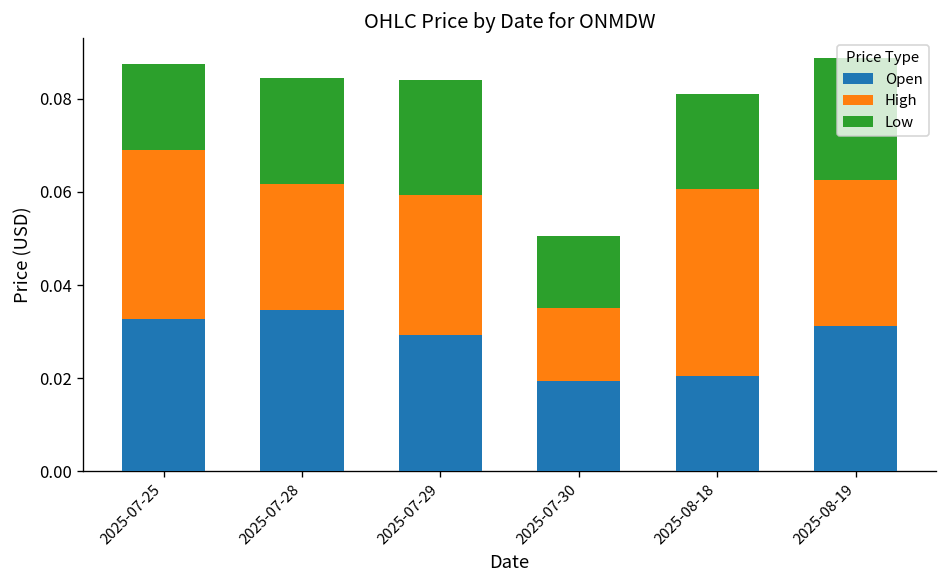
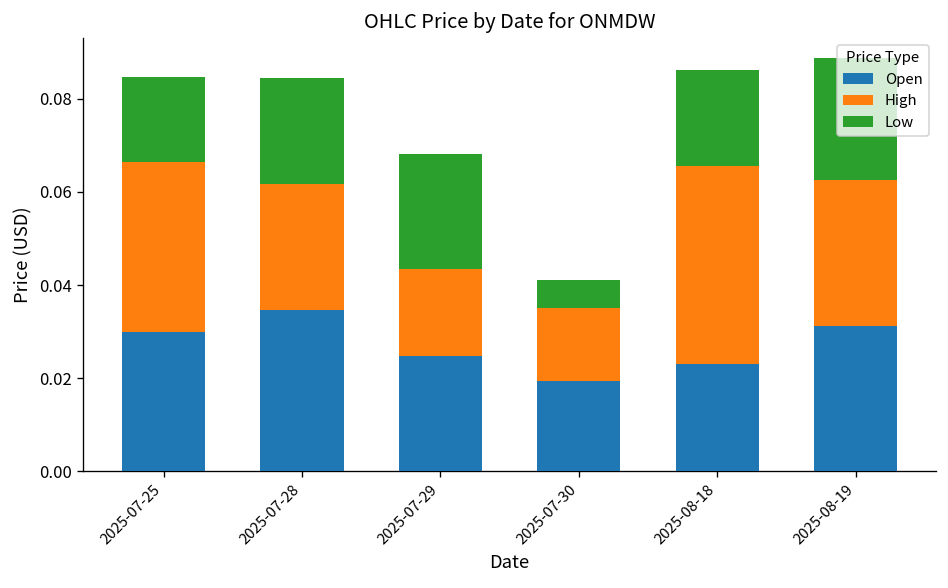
Open, 2025-07-25: 0.033 -> 0.030
Open, 2025-07-29: 0.029 -> 0.025
High, 2025-07-29: 0.030 -> 0.019
Low, 2025-07-30: 0.016 -> 0.006
Open, 2025-08-18: 0.021 -> 0.023
High, 2025-08-18: 0.040 -> 0.043
